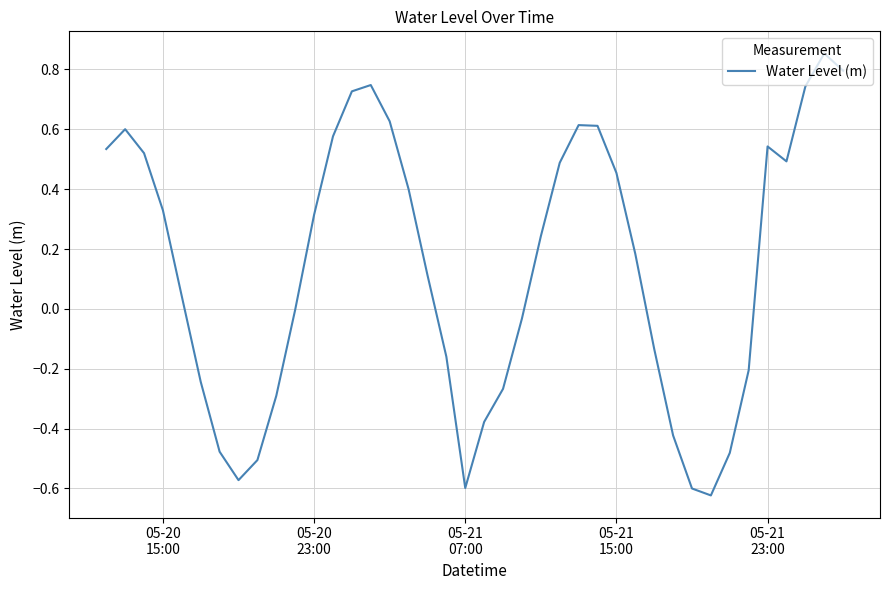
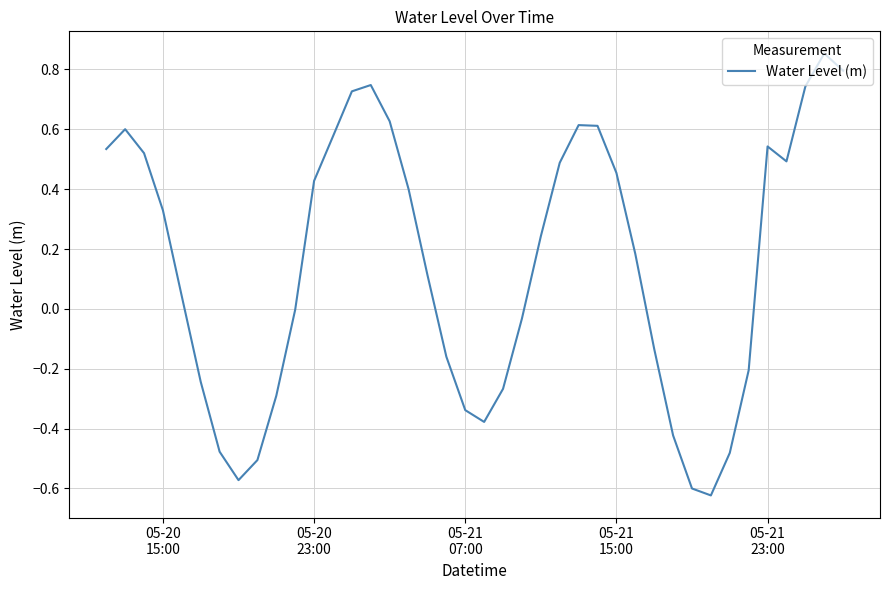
05-20 23:00: 0.31 -> 0.43
05-21 07:00: -0.60 -> -0.34
